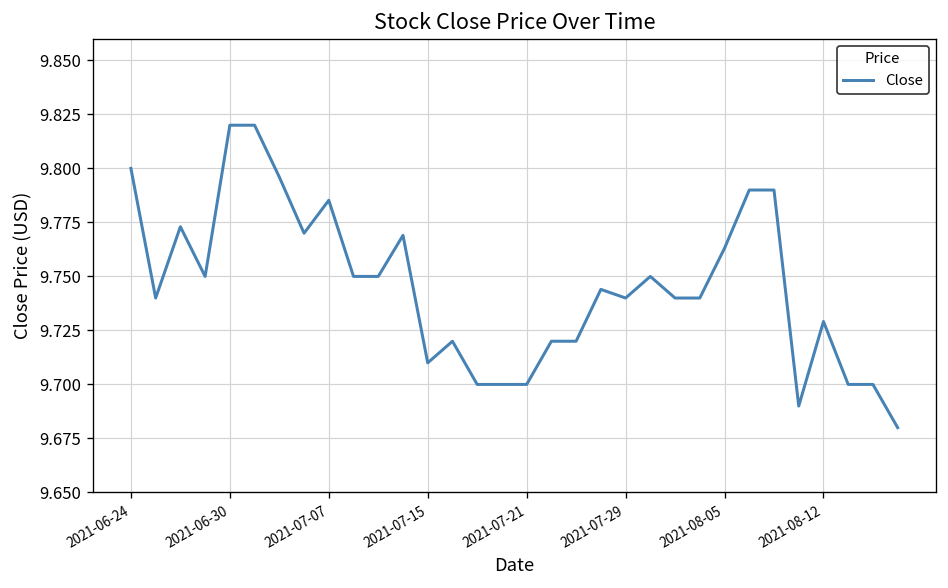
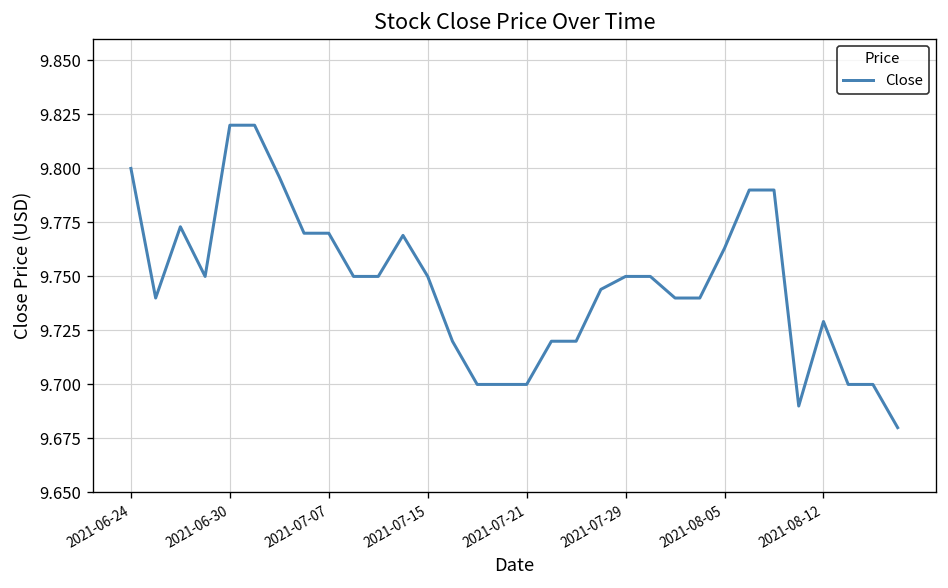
2021-07-07: 9.785 -> 9.770
2021-07-15: 9.71 -> 9.75
2021-07-29: 9.74 -> 9.75
